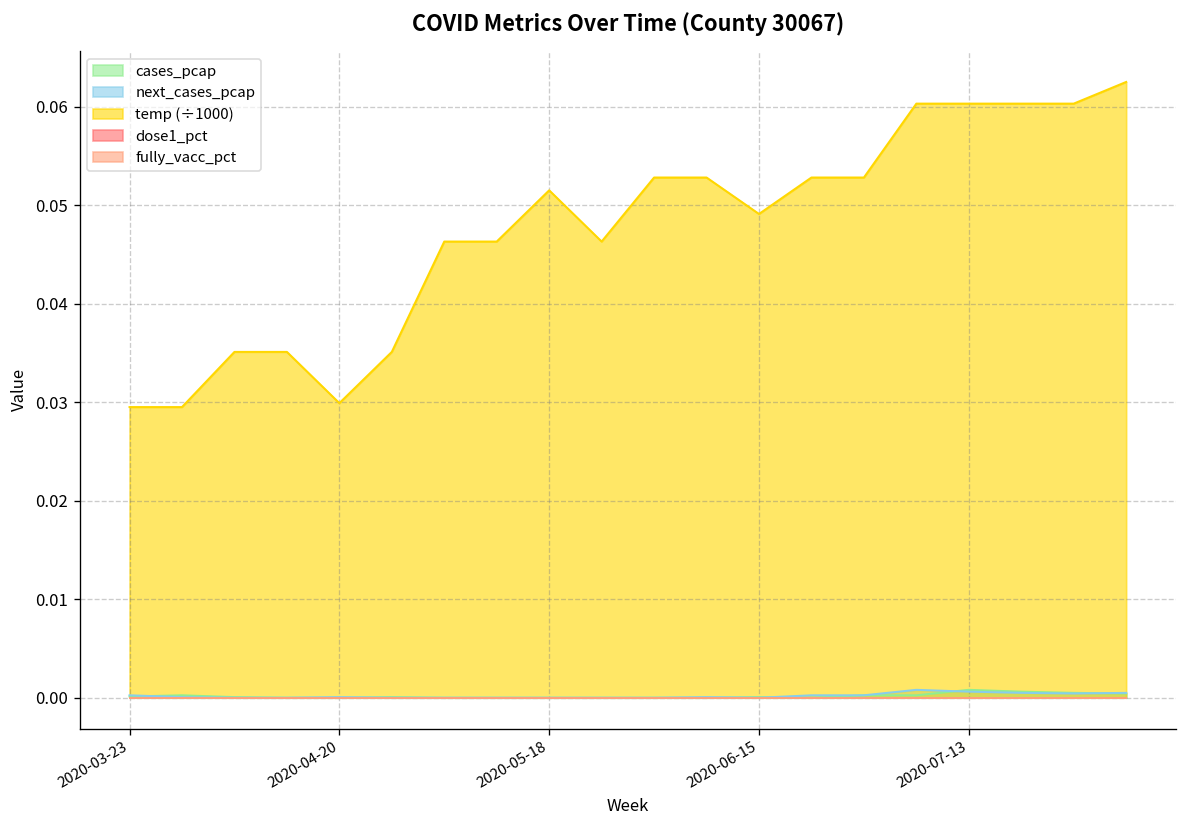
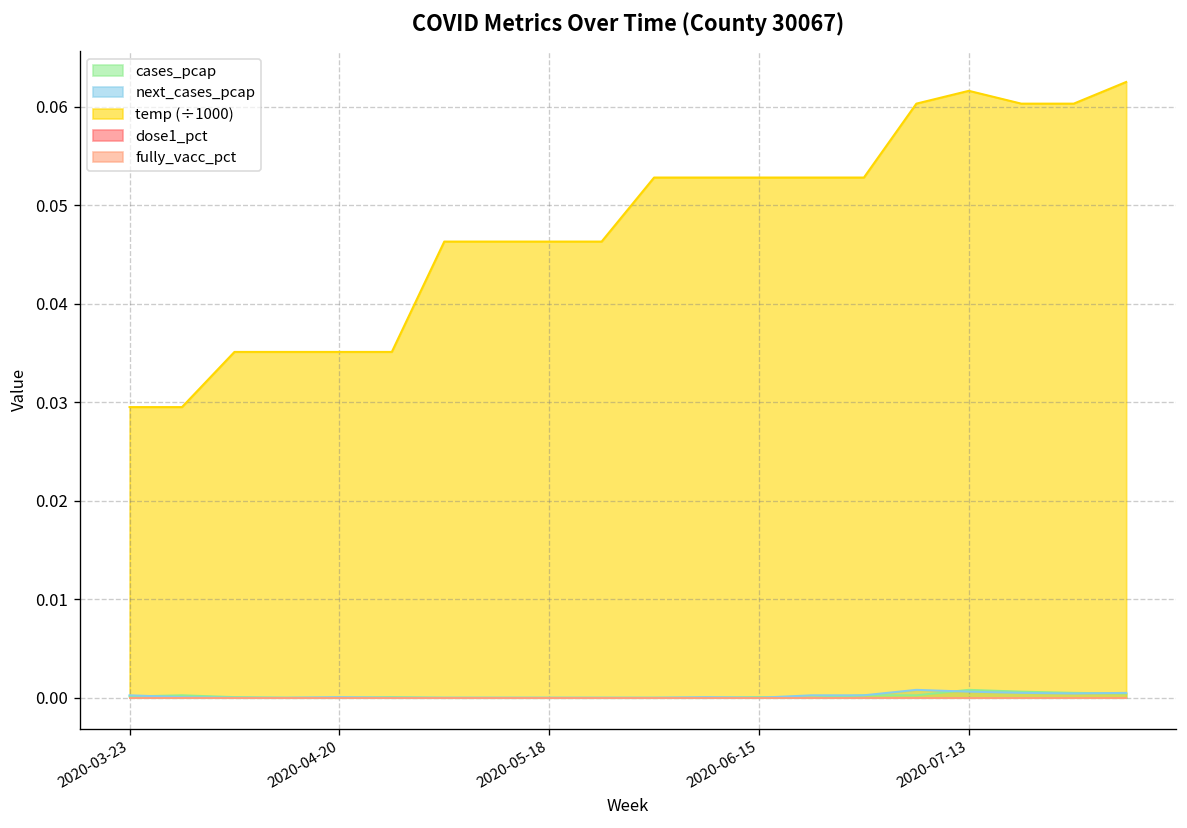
temp (÷1000), 2020-04-20: 0.030 -> 0.035
temp (÷1000), 2020-05-18: 0.052 -> 0.046
temp (÷1000), 2020-06-15: 0.049 -> 0.053
temp (÷1000), 2020-07-13: 0.060 -> 0.062
